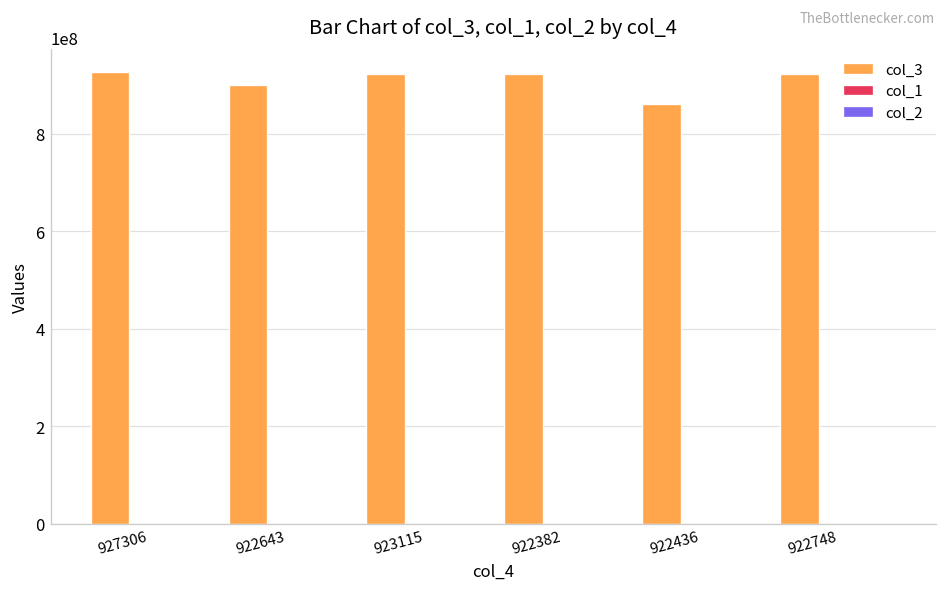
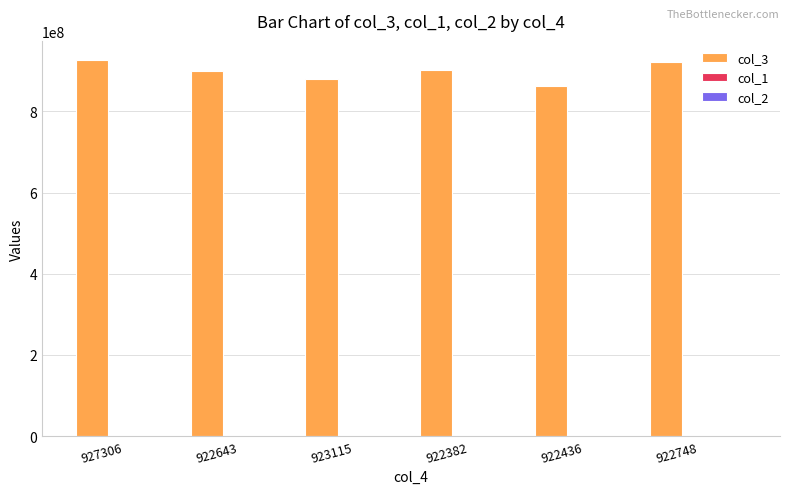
col_3, 923115: 920000000 -> 880000000
col_3, 922382: 920000000 -> 900000000
